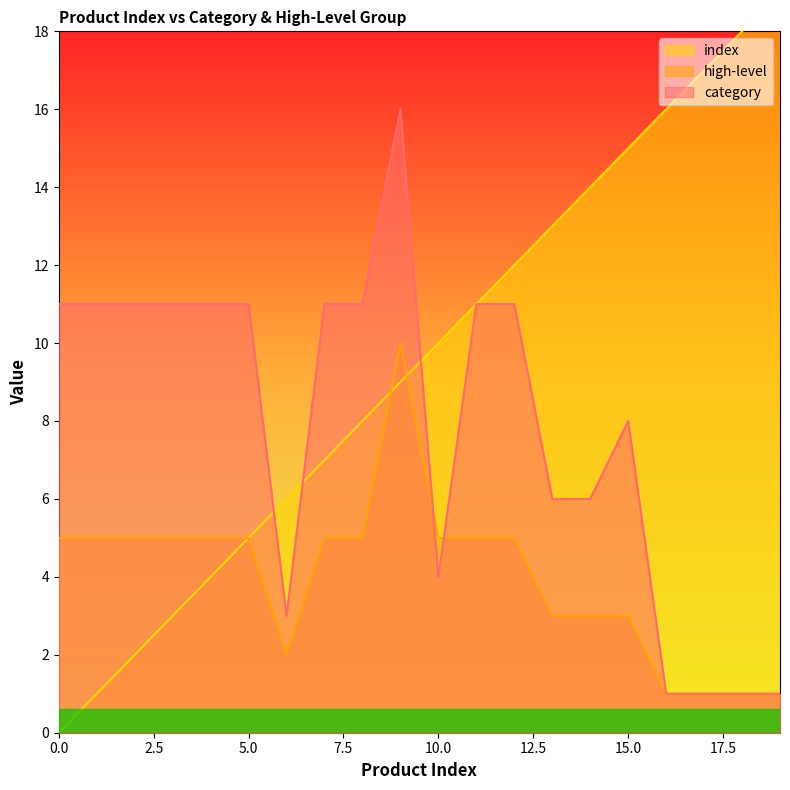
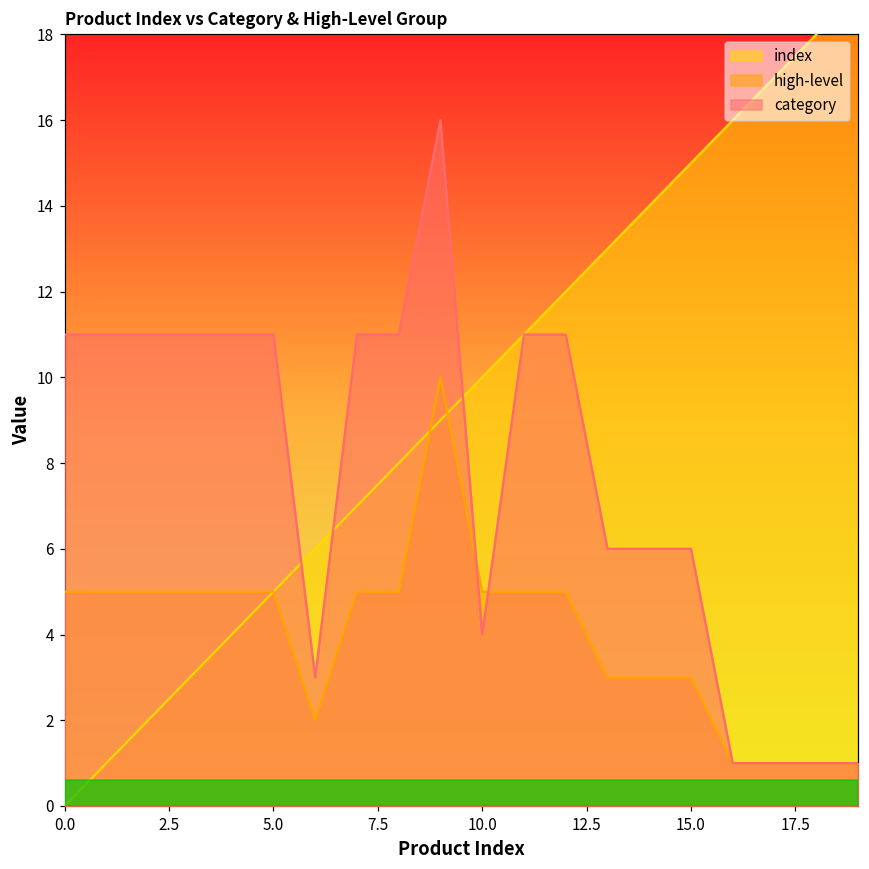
category, 15.0: 8 -> 6
